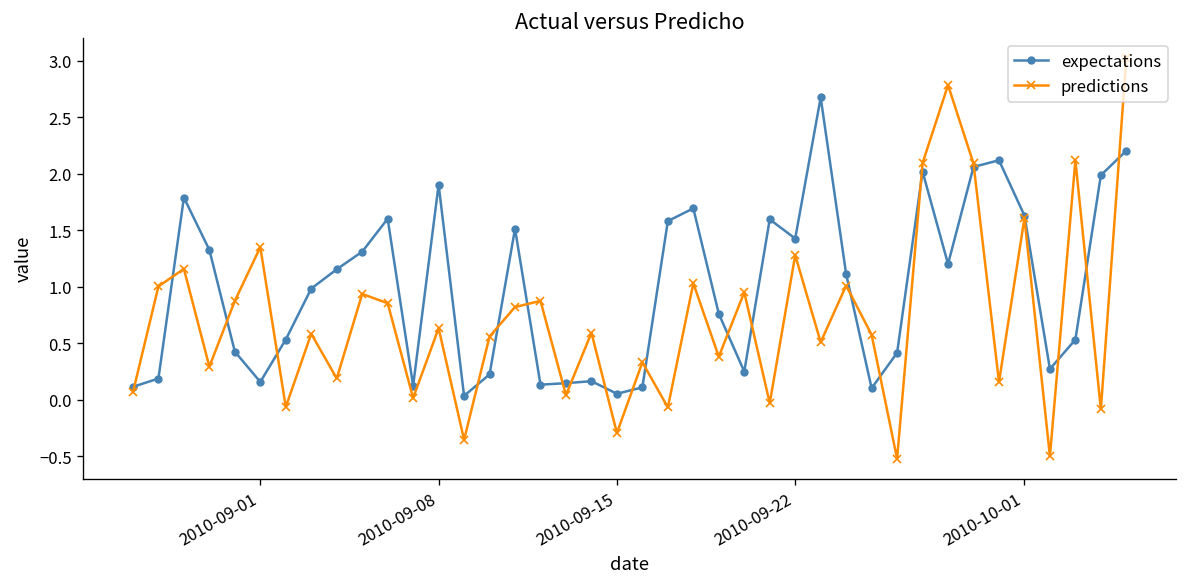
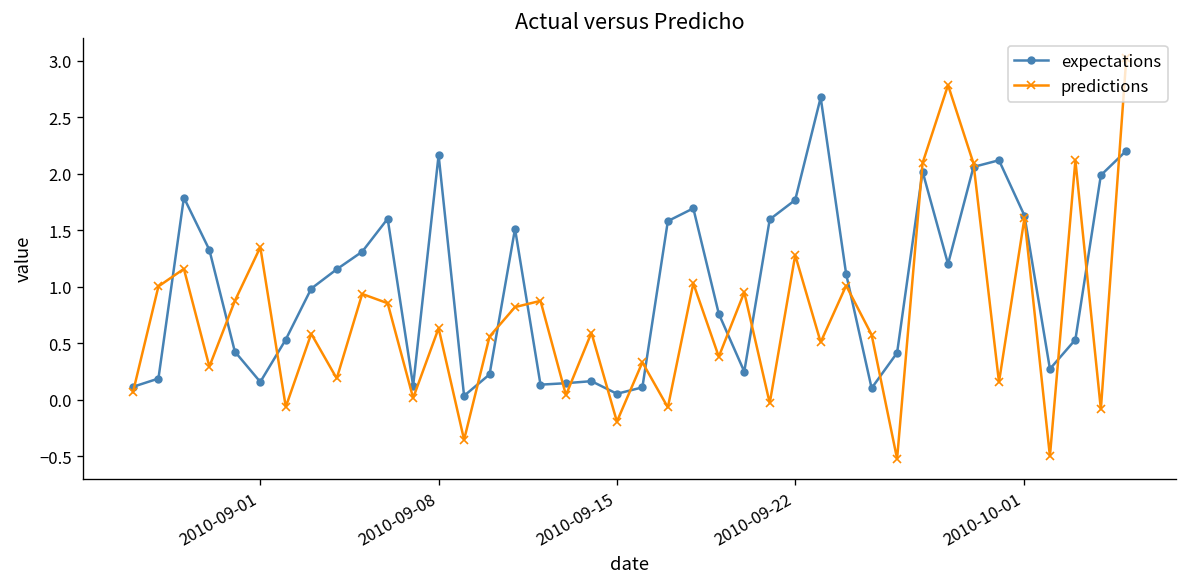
expectations, 2010-09-08: 1.9 -> 2.2
predictions, 2010-09-15: -0.3 -> -0.2
expectations, 2010-09-22: 1.4 -> 1.8
